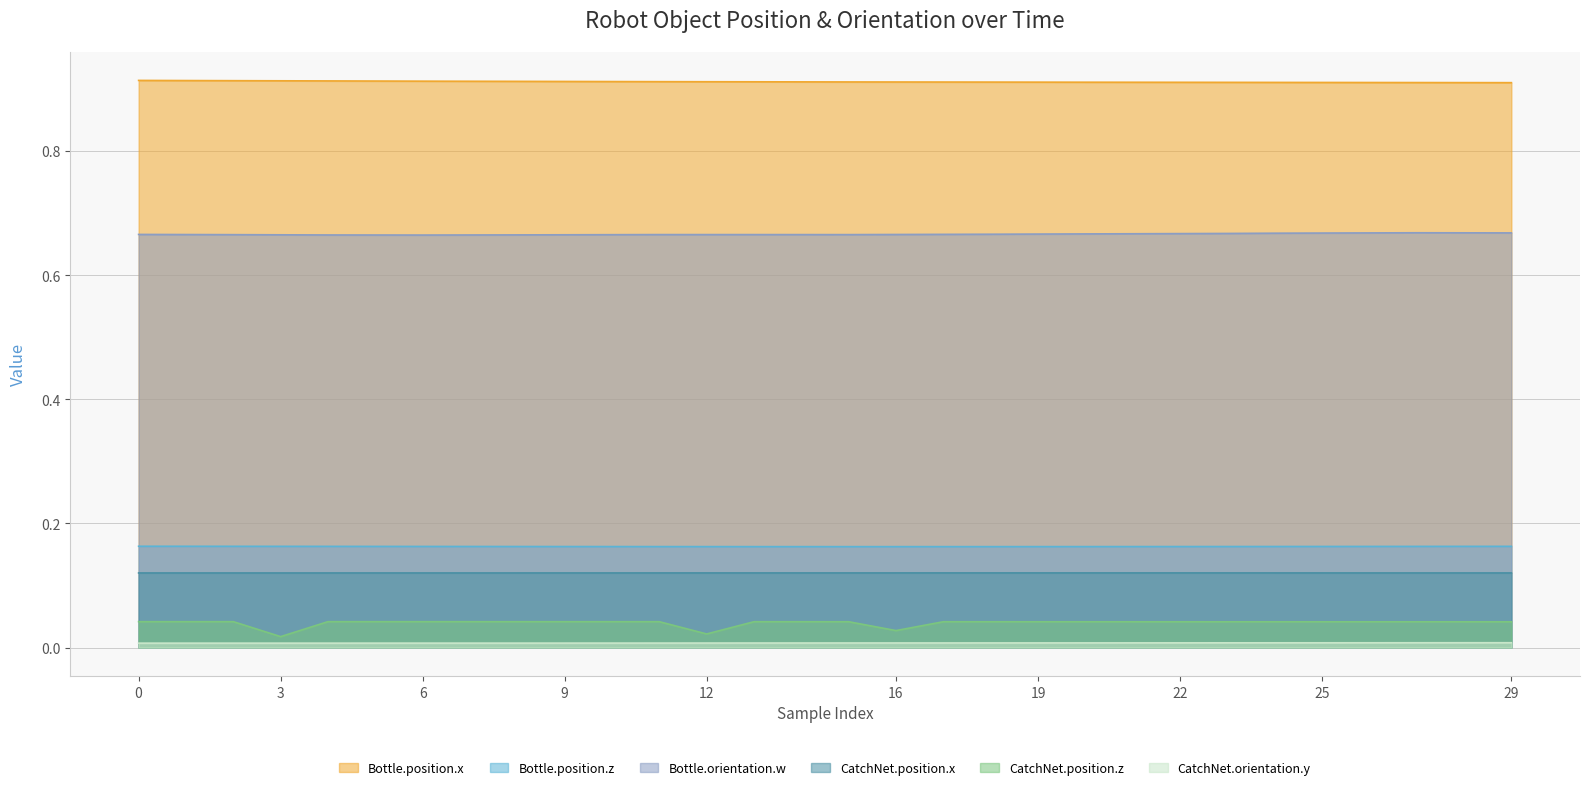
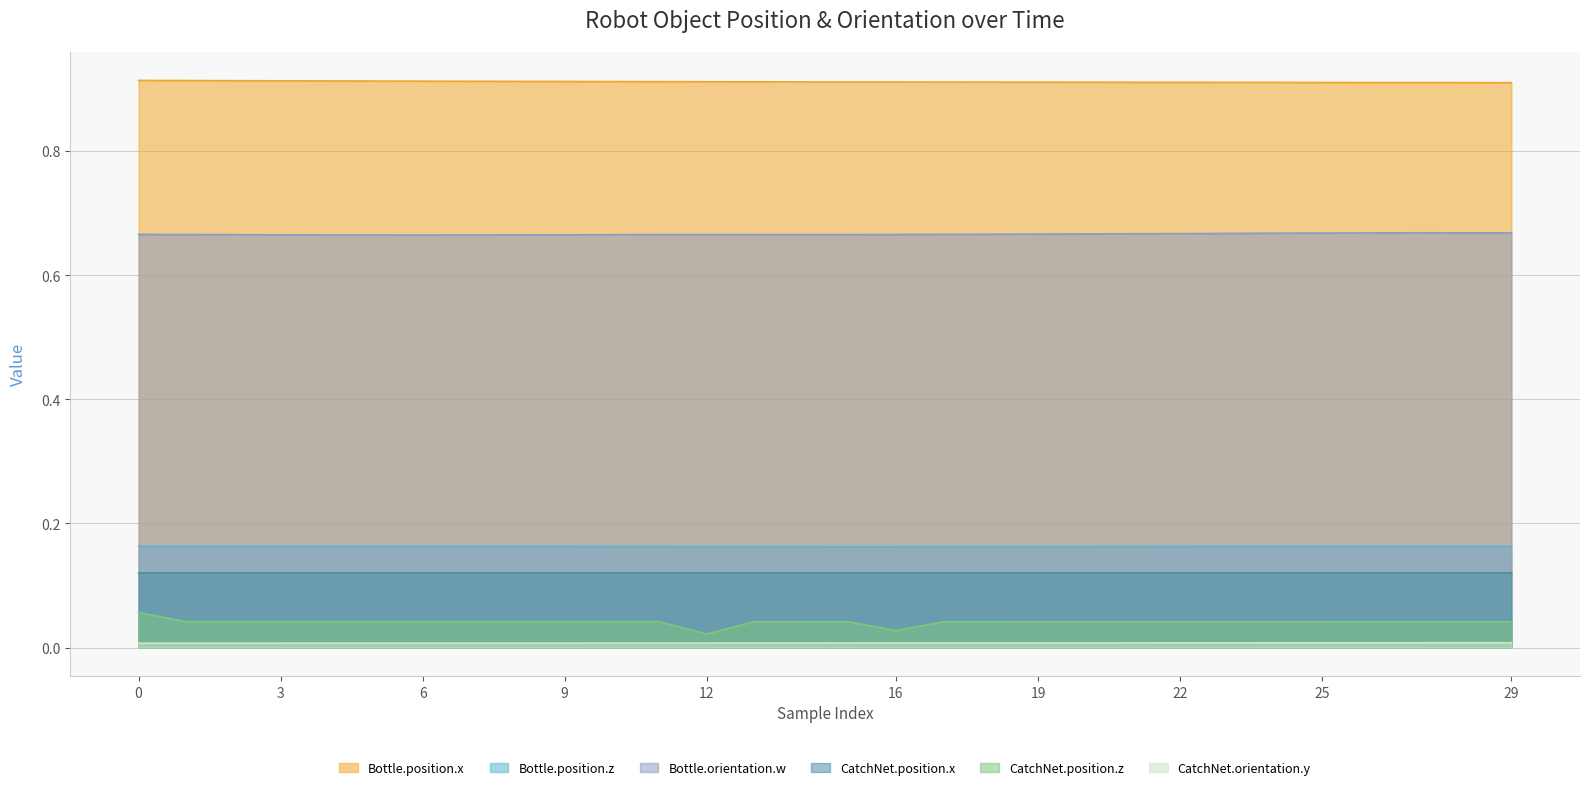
CatchNet.position.z, 0: 0.04 -> 0.06
CatchNet.position.z, 3: 0.02 -> 0.04
